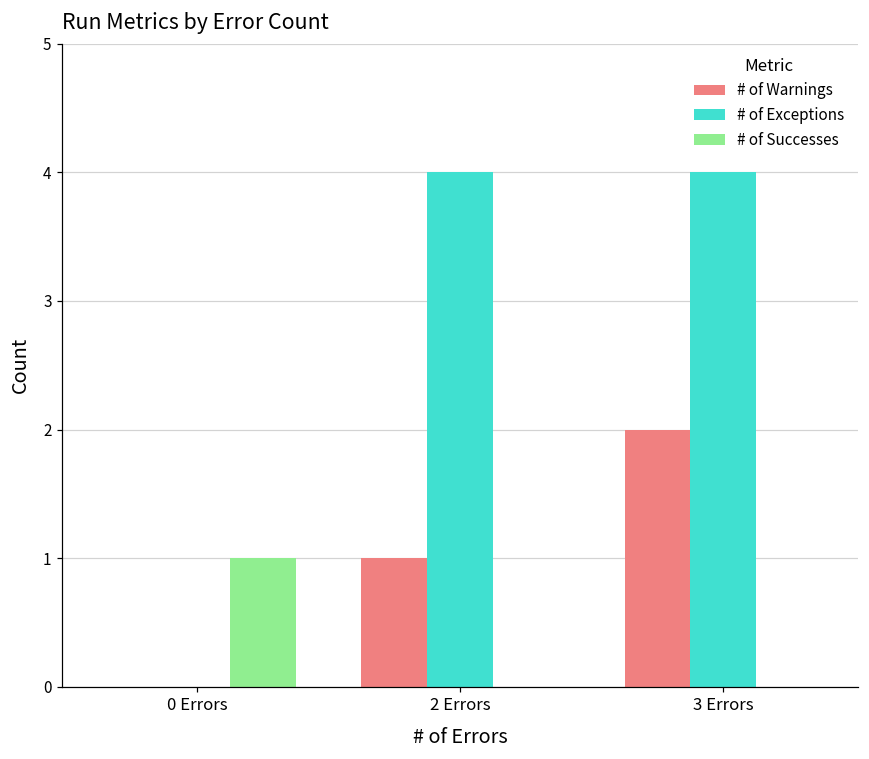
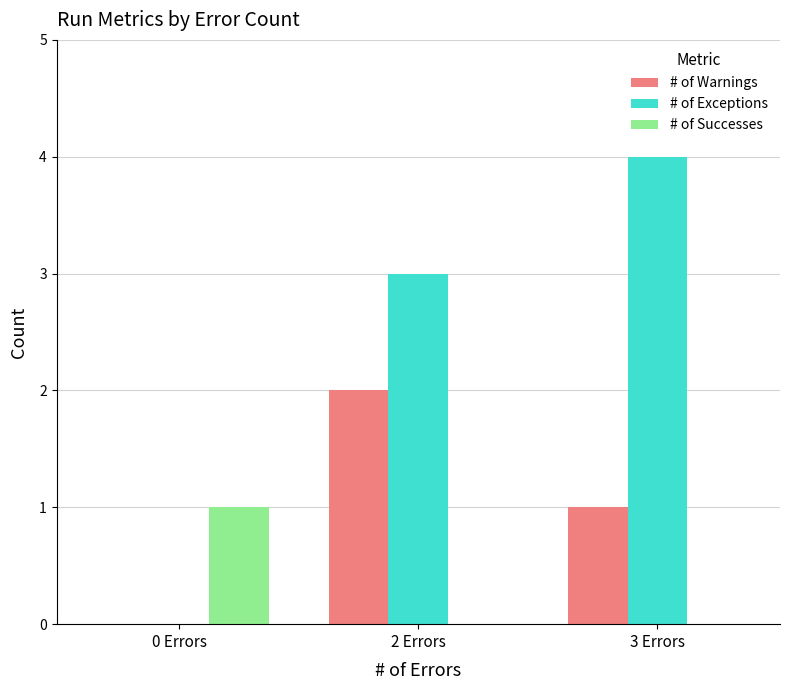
# of Warnings, 2 Errors: 1 -> 2
# of Exceptions, 2 Errors: 4 -> 3
# of Warnings, 3 Errors: 2 -> 1
